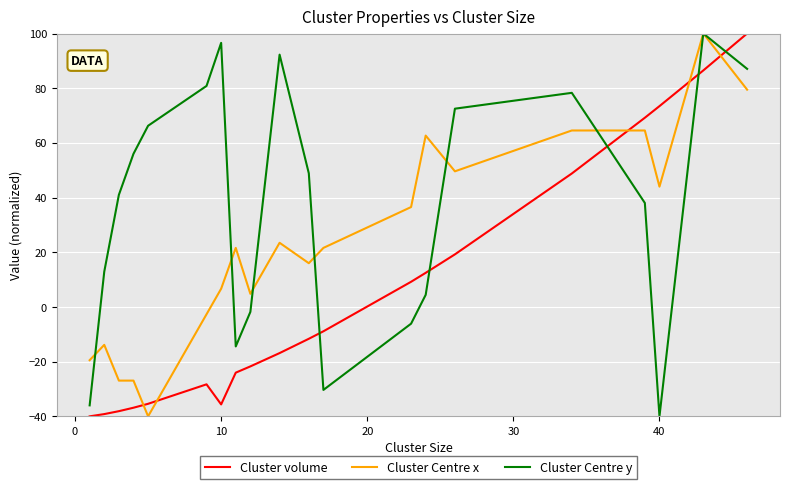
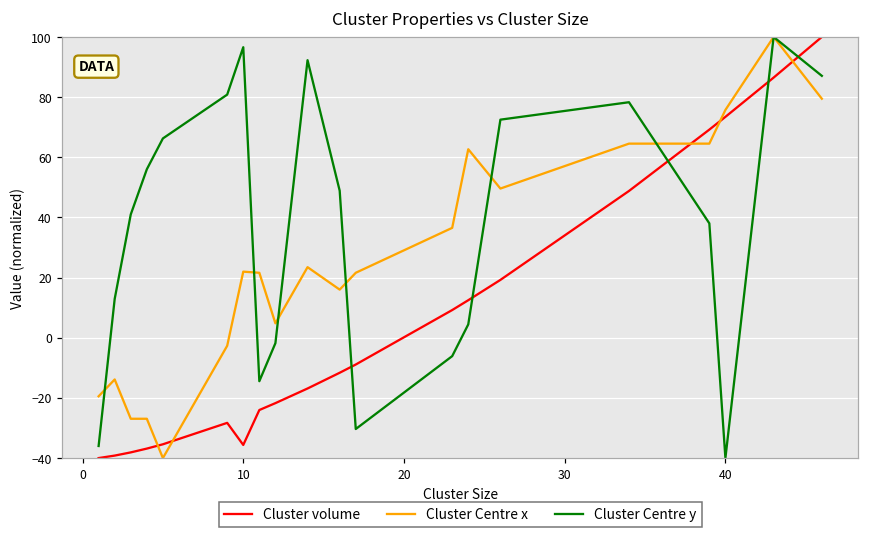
Cluster Centre x, 10: 7 -> 22
Cluster Centre x, 40: 44 -> 76
